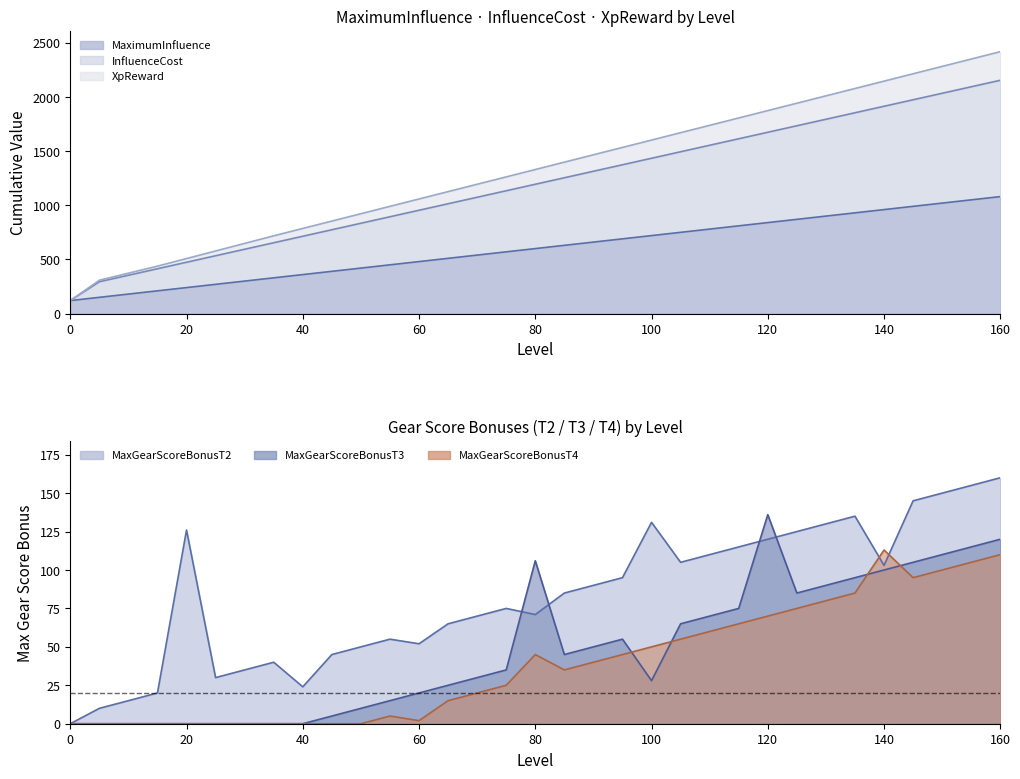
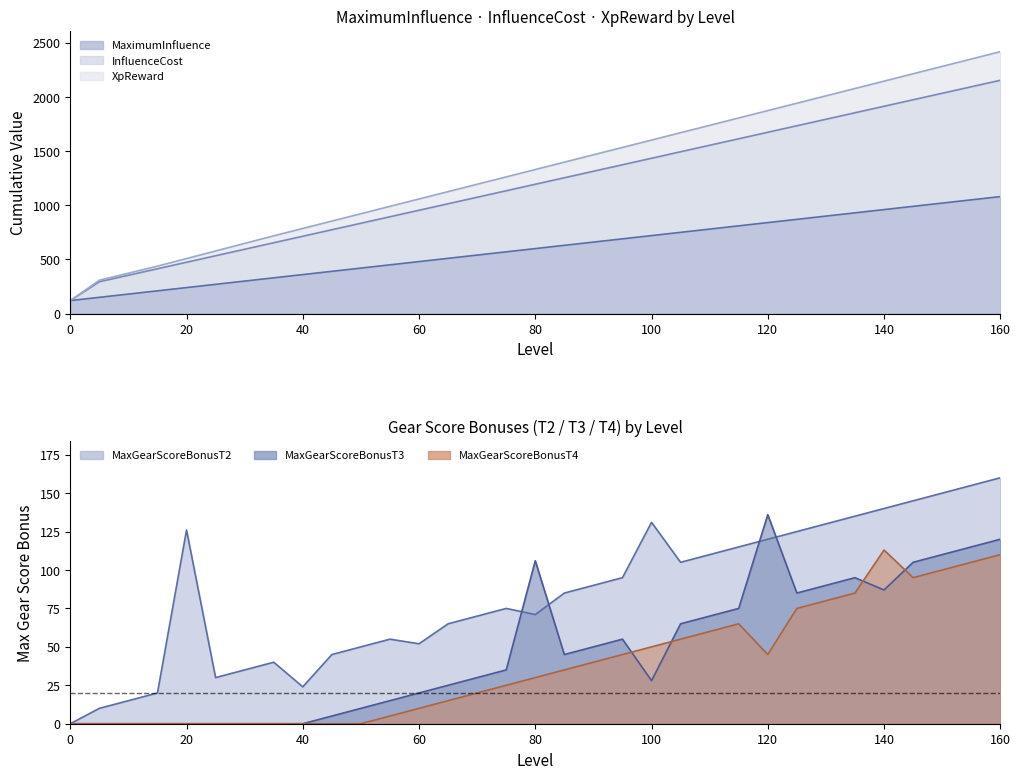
Gear Score Bonuses (T2 / T3 / T4) by Level, MaxGearScoreBonusT4, 60: 2 -> 10
Gear Score Bonuses (T2 / T3 / T4) by Level, MaxGearScoreBonusT4, 80: 45 -> 30
Gear Score Bonuses (T2 / T3 / T4) by Level, MaxGearScoreBonusT4, 120: 70 -> 45
Gear Score Bonuses (T2 / T3 / T4) by Level, MaxGearScoreBonusT2, 140: 103 -> 140
Gear Score Bonuses (T2 / T3 / T4) by Level, MaxGearScoreBonusT3, 140: 100 -> 87
